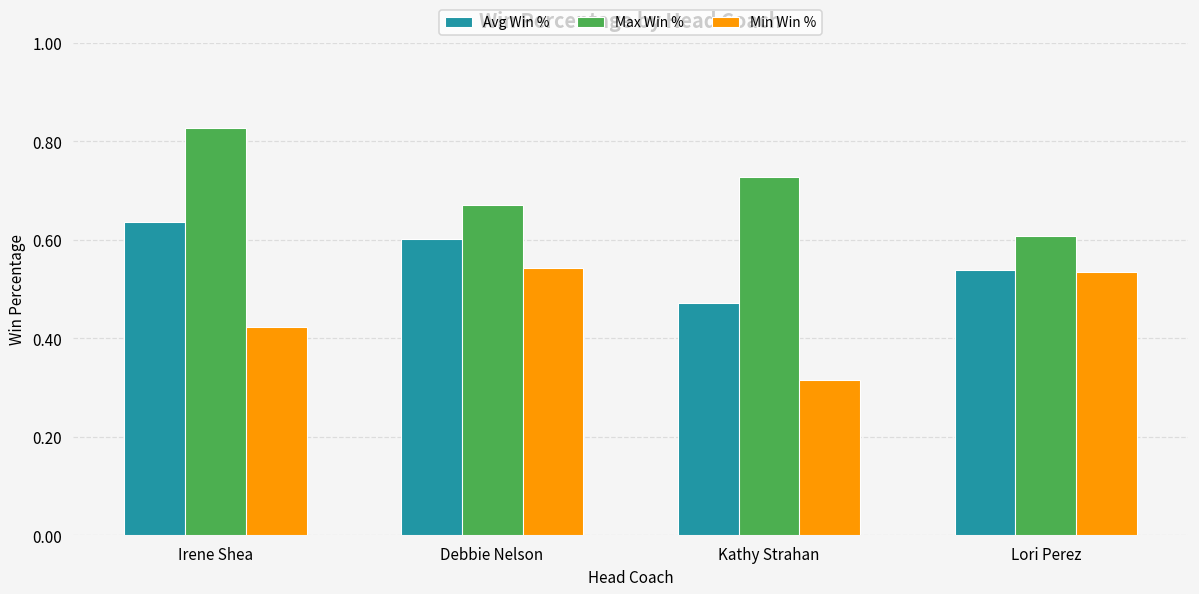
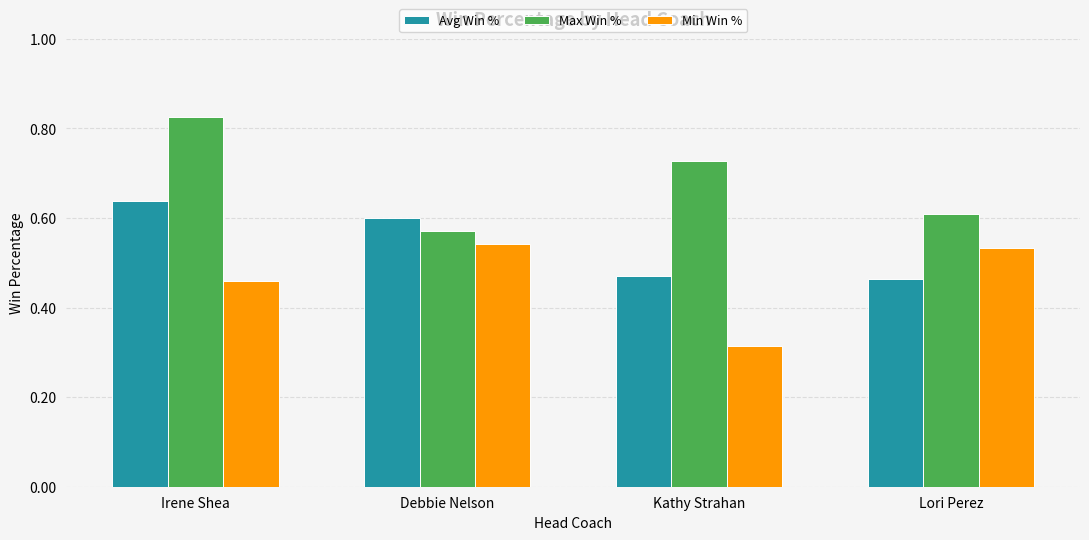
Min Win %, Irene Shea: 0.42 -> 0.46
Max Win %, Debbie Nelson: 0.67 -> 0.57
Avg Win %, Lori Perez: 0.54 -> 0.46
